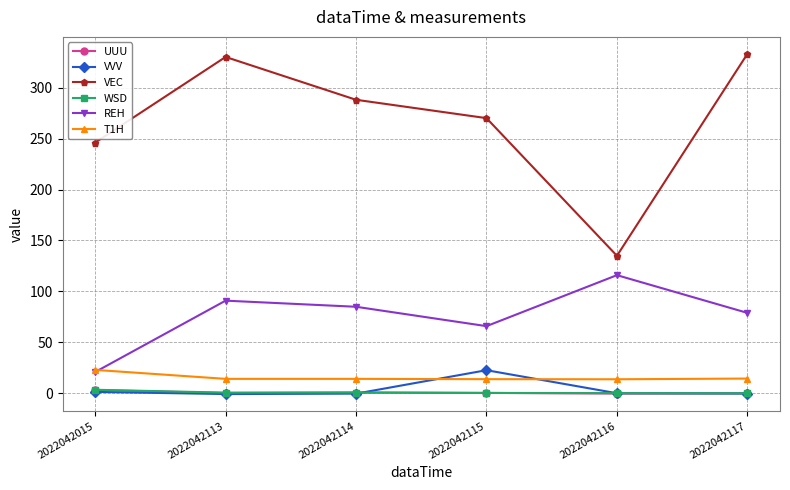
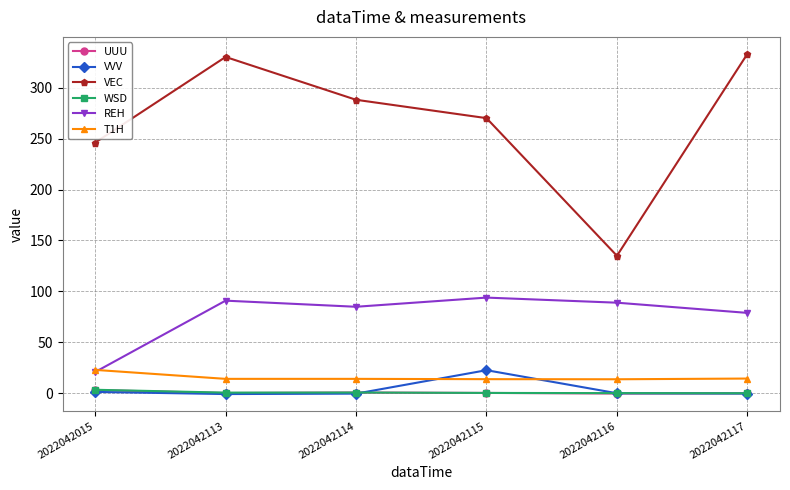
REH, 2022042115: 66 -> 94
REH, 2022042116: 116 -> 89
